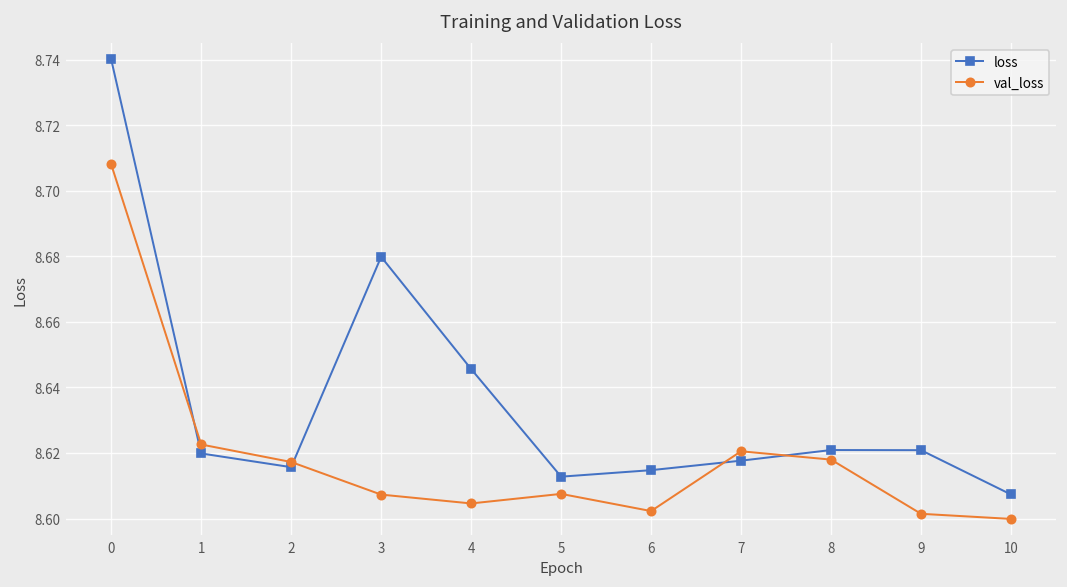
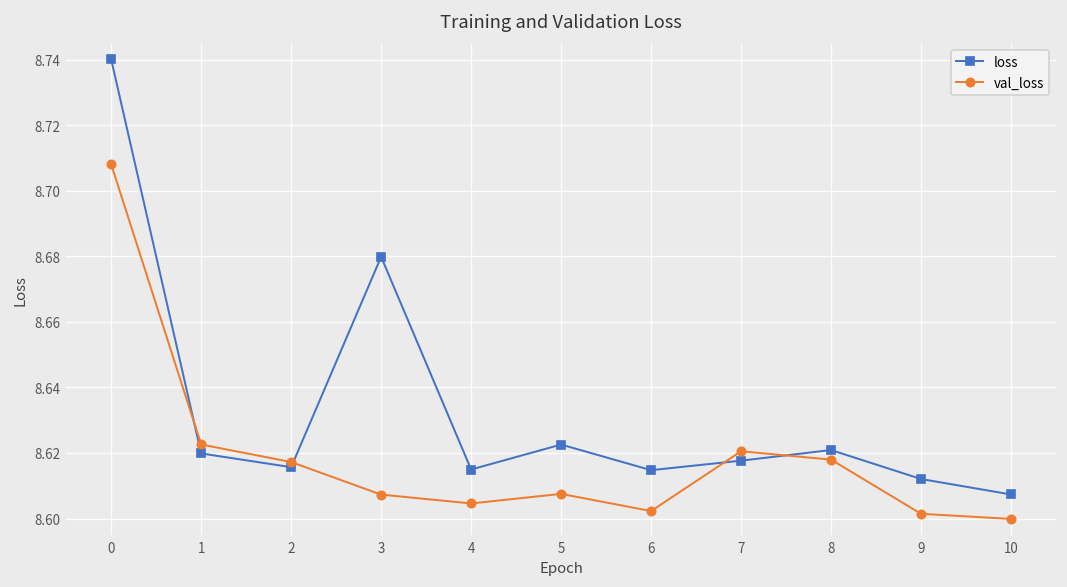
loss, 4: 8.646 -> 8.615
loss, 5: 8.613 -> 8.623
loss, 9: 8.621 -> 8.612
